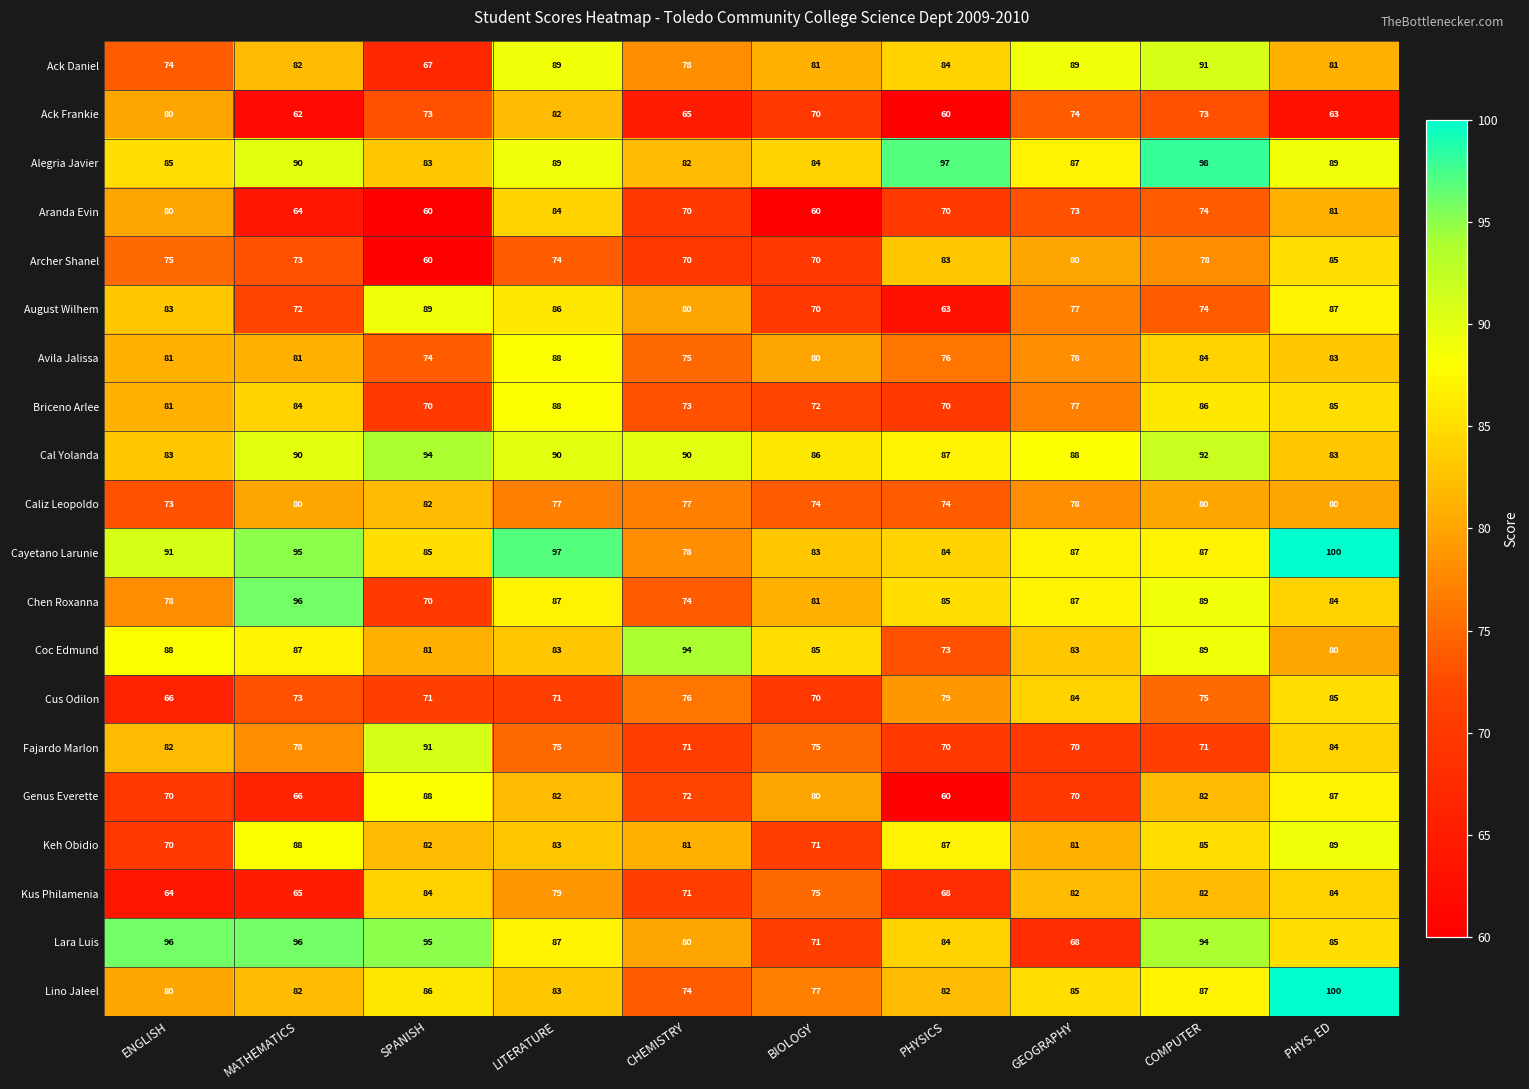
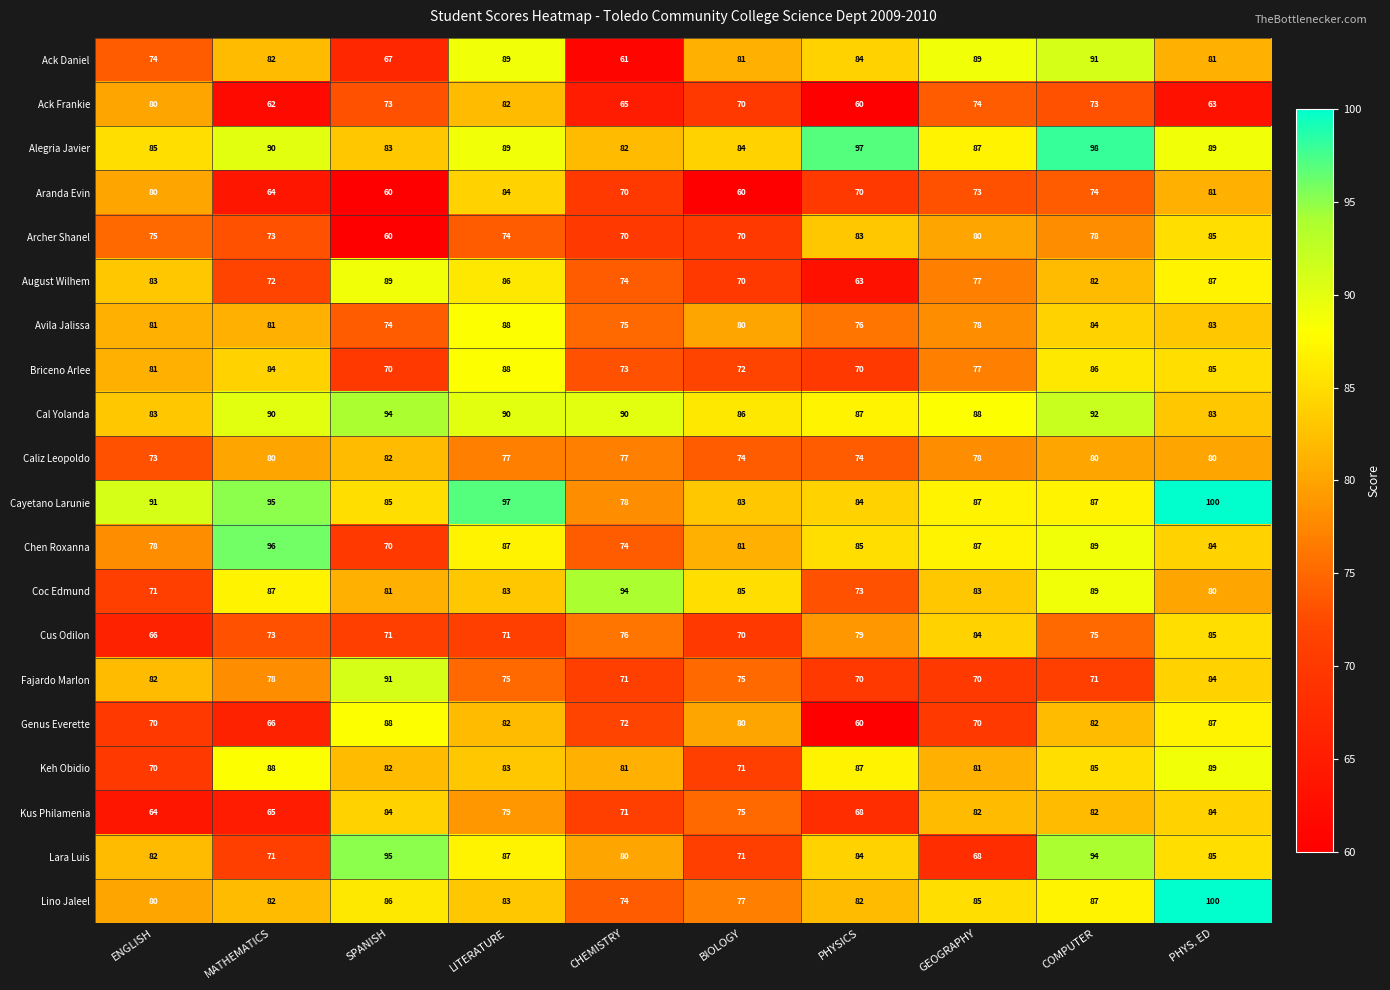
Ack Daniel, CHEMISTRY: 78 -> 61
August Wilhem, CHEMISTRY: 80 -> 74
August Wilhem, COMPUTER: 74 -> 82
Coc Edmund, ENGLISH: 88 -> 71
Lara Luis, ENGLISH: 96 -> 82
Lara Luis, MATHEMATICS: 96 -> 71
